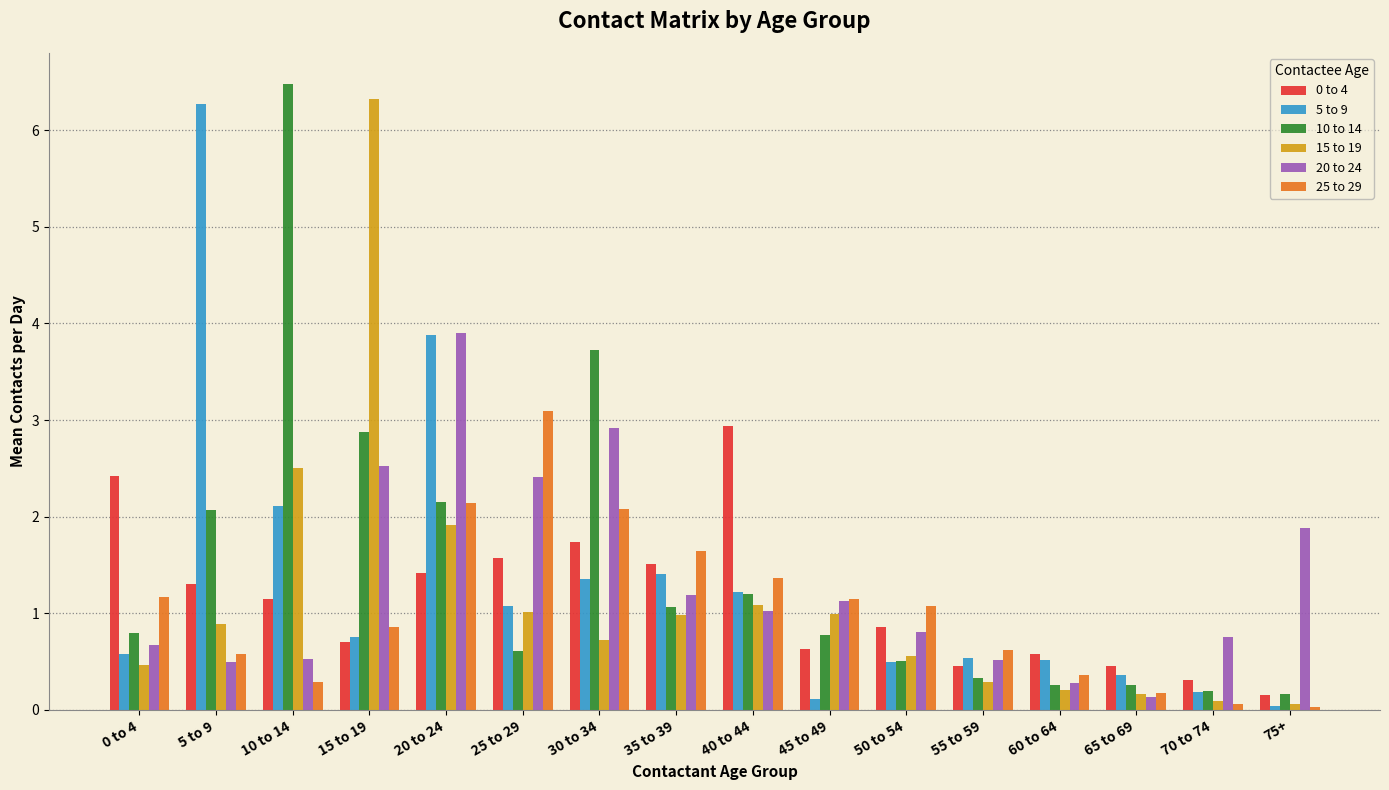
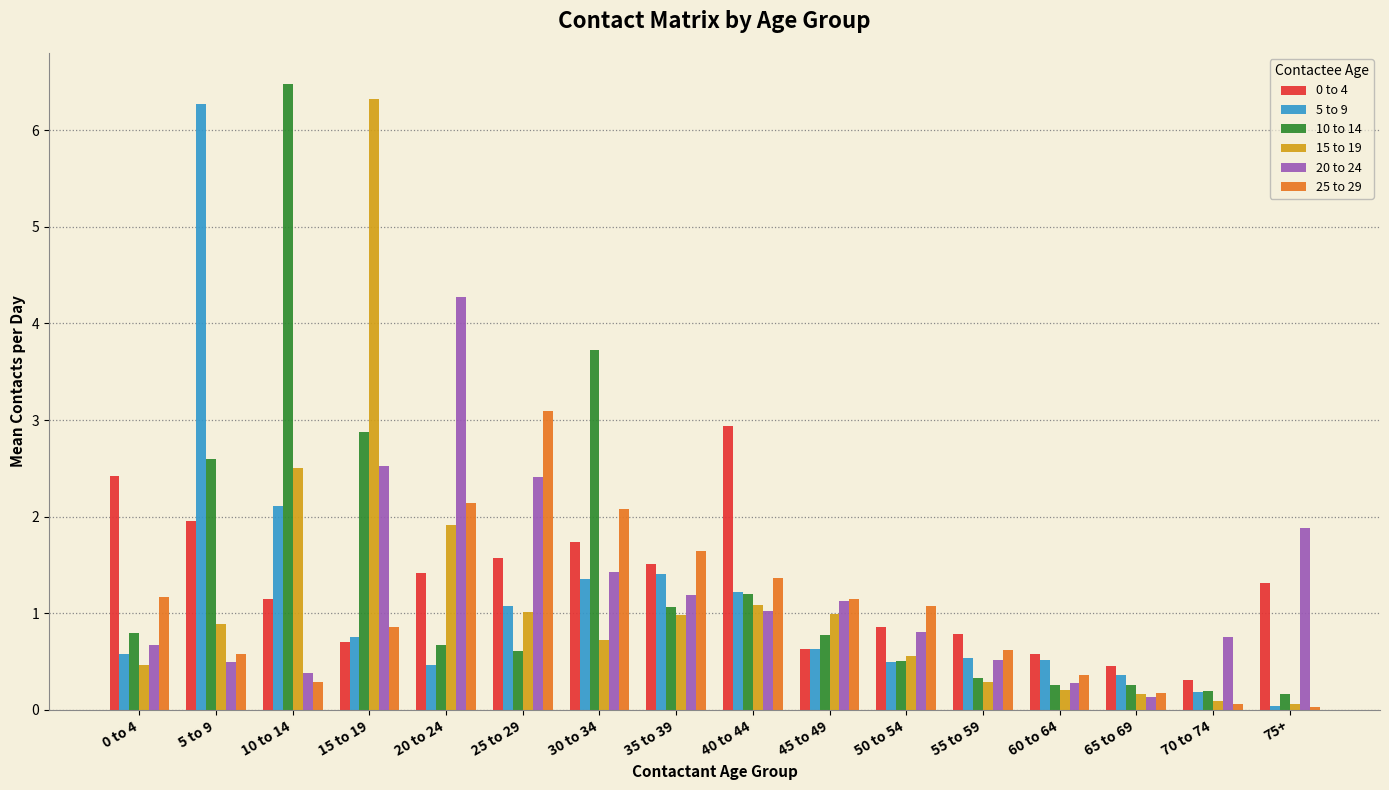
0 to 4, 5 to 9: 1.3 -> 2.0
10 to 14, 5 to 9: 2.1 -> 2.6
20 to 24, 10 to 14: 0.5 -> 0.4
5 to 9, 20 to 24: 3.9 -> 0.5
10 to 14, 20 to 24: 2.1 -> 0.7
20 to 24, 20 to 24: 3.9 -> 4.3
20 to 24, 30 to 34: 2.9 -> 1.4
5 to 9, 45 to 49: 0.1 -> 0.6
0 to 4, 55 to 59: 0.5 -> 0.8
0 to 4, 75+: 0.2 -> 1.3
